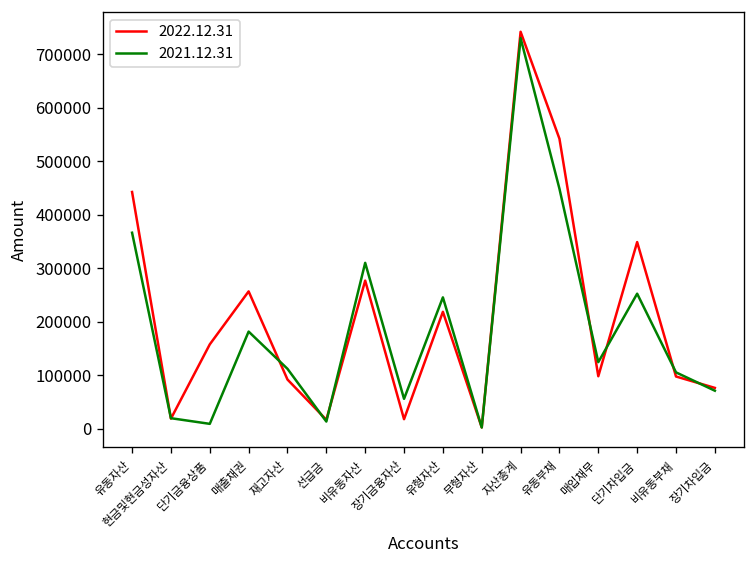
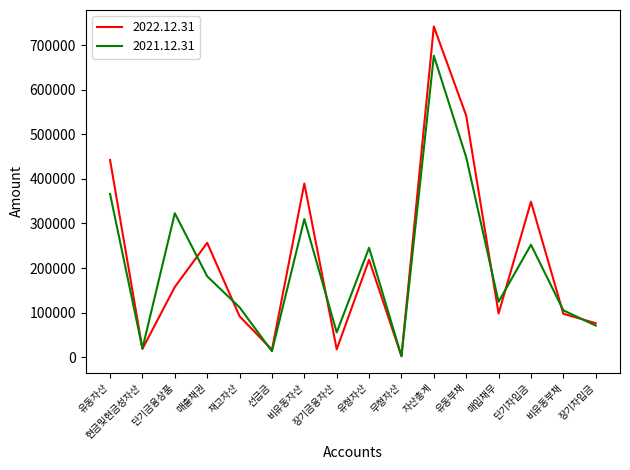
2021.12.31, 단기금융상품: 10000 -> 320000
2022.12.31, 비유동자산: 280000 -> 390000
2021.12.31, 자산총계: 730000 -> 680000
